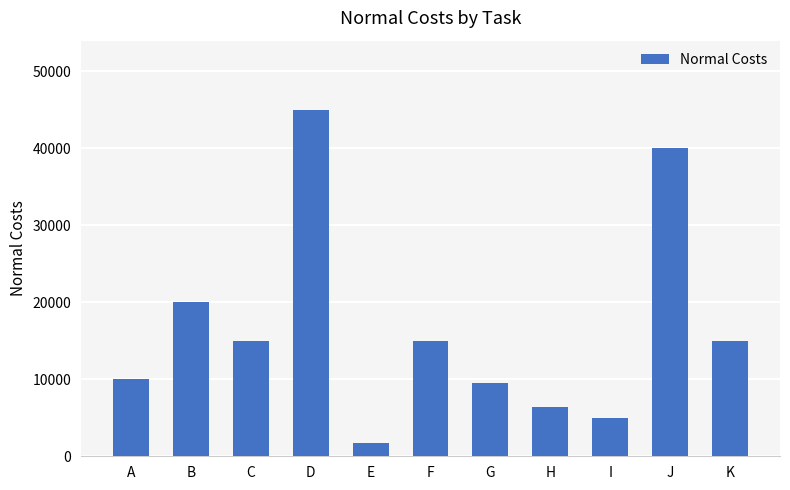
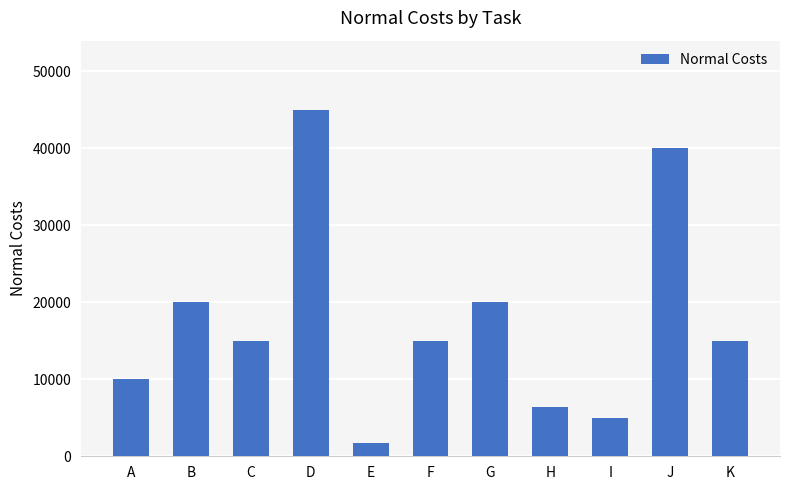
G: 9000 -> 20000
